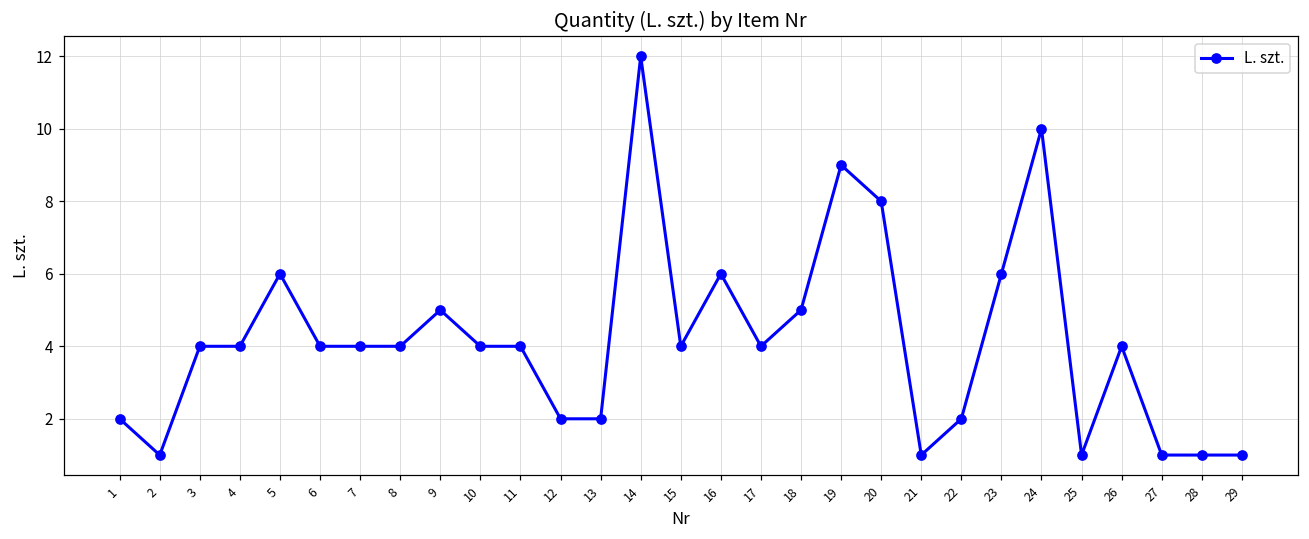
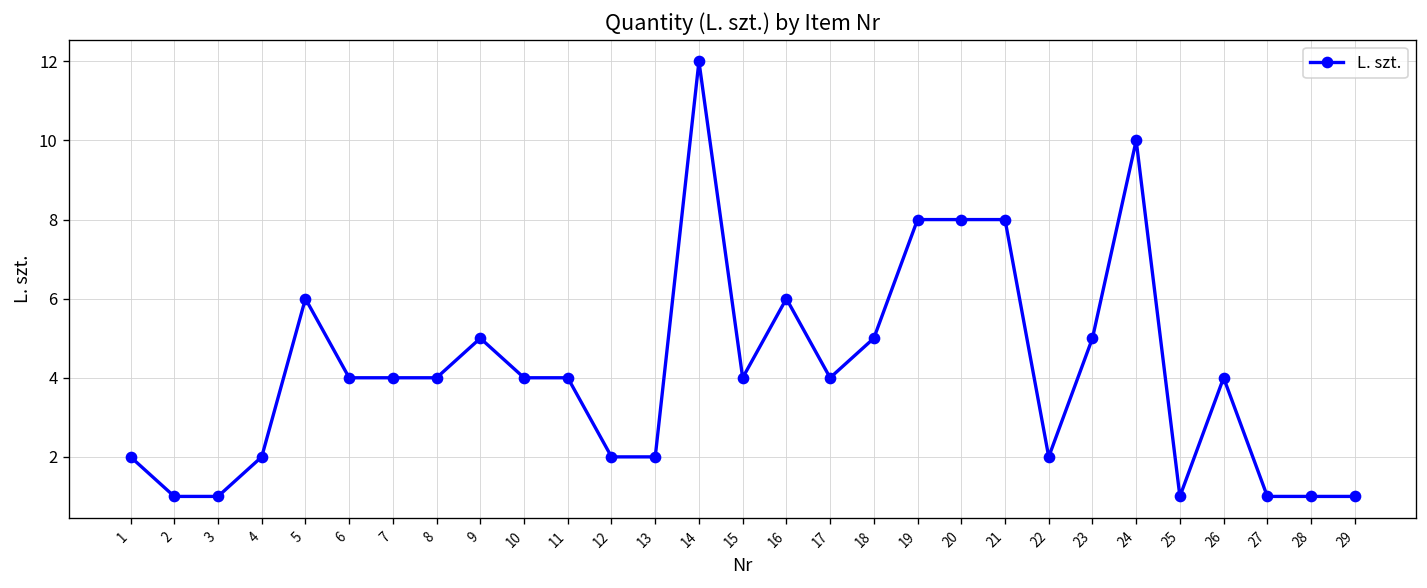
3: 4 -> 1
4: 4 -> 2
19: 9 -> 8
21: 1 -> 8
23: 6 -> 5
